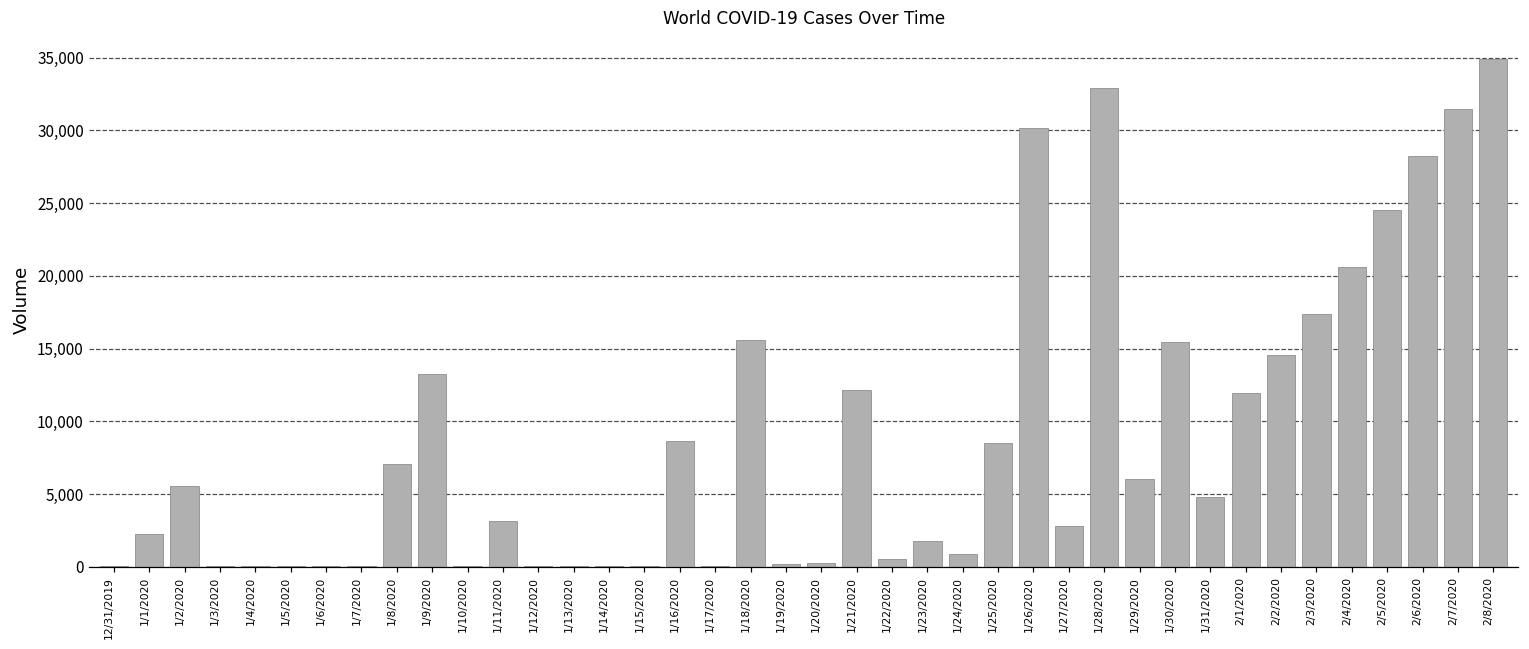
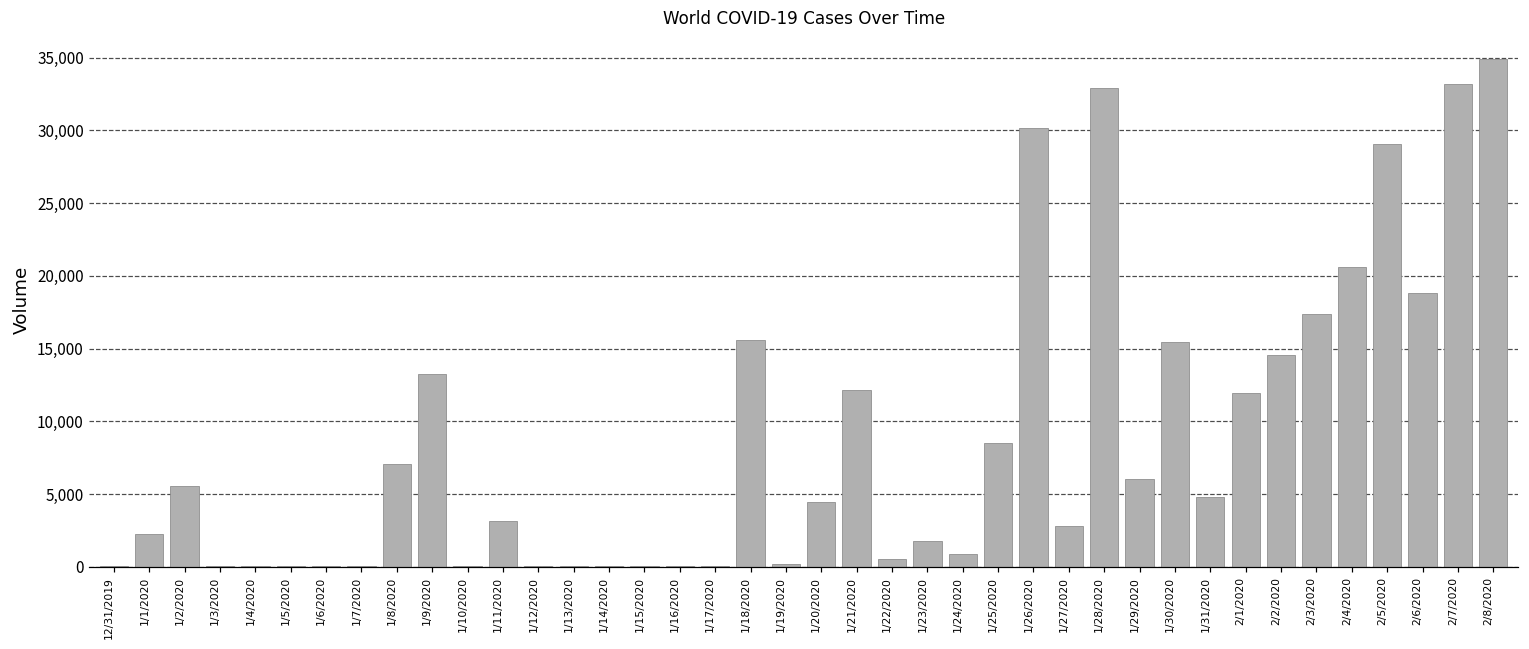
1/16/2020: 8,600 -> 100
1/20/2020: 200 -> 4,400
2/5/2020: 24,500 -> 29,100
2/6/2020: 28,300 -> 18,800
2/7/2020: 31,500 -> 33,200
